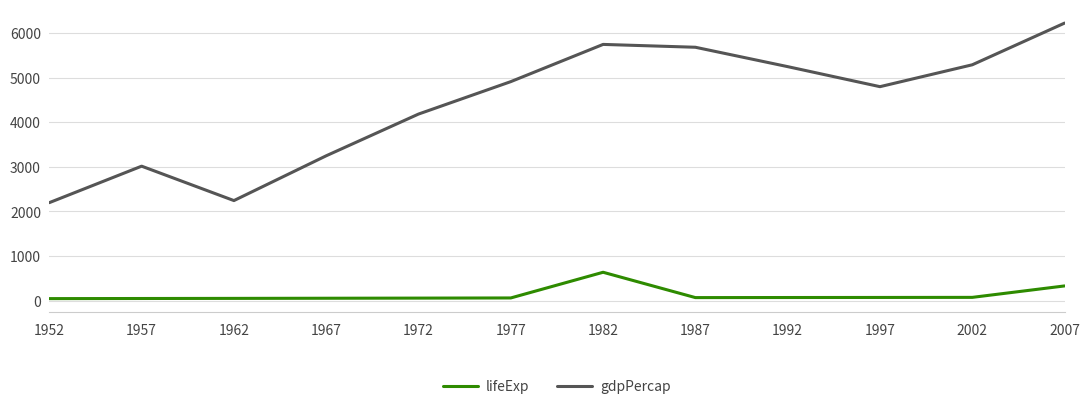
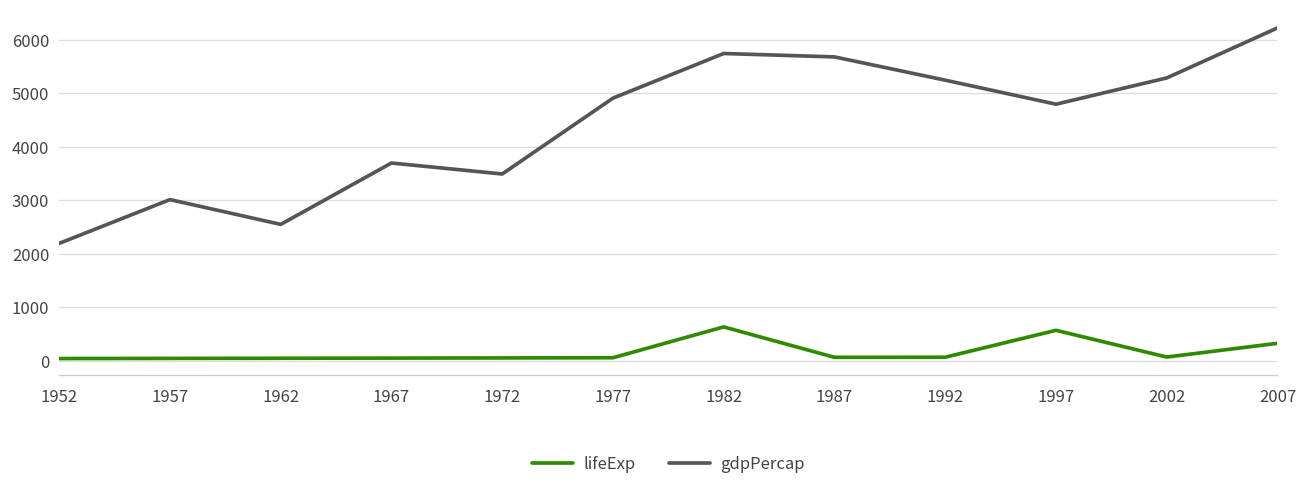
gdpPercap, 1962: 2200 -> 2600
gdpPercap, 1967: 3200 -> 3700
gdpPercap, 1972: 4200 -> 3500
lifeExp, 1997: 100 -> 600
